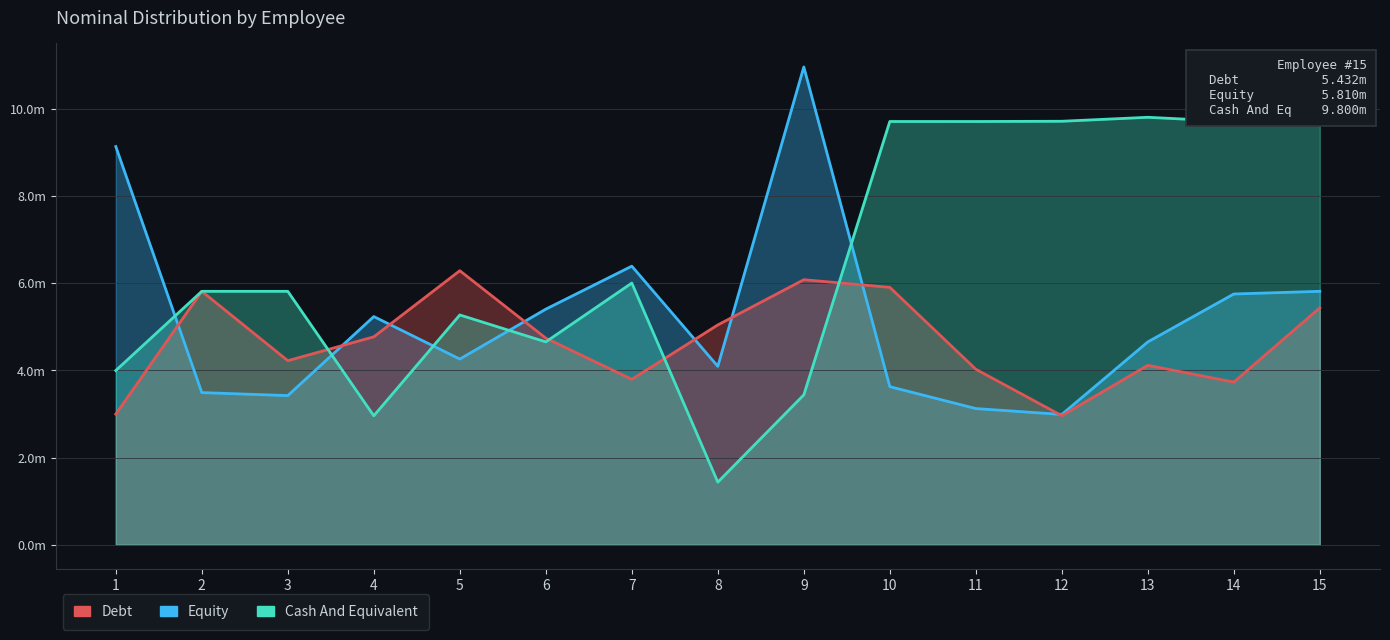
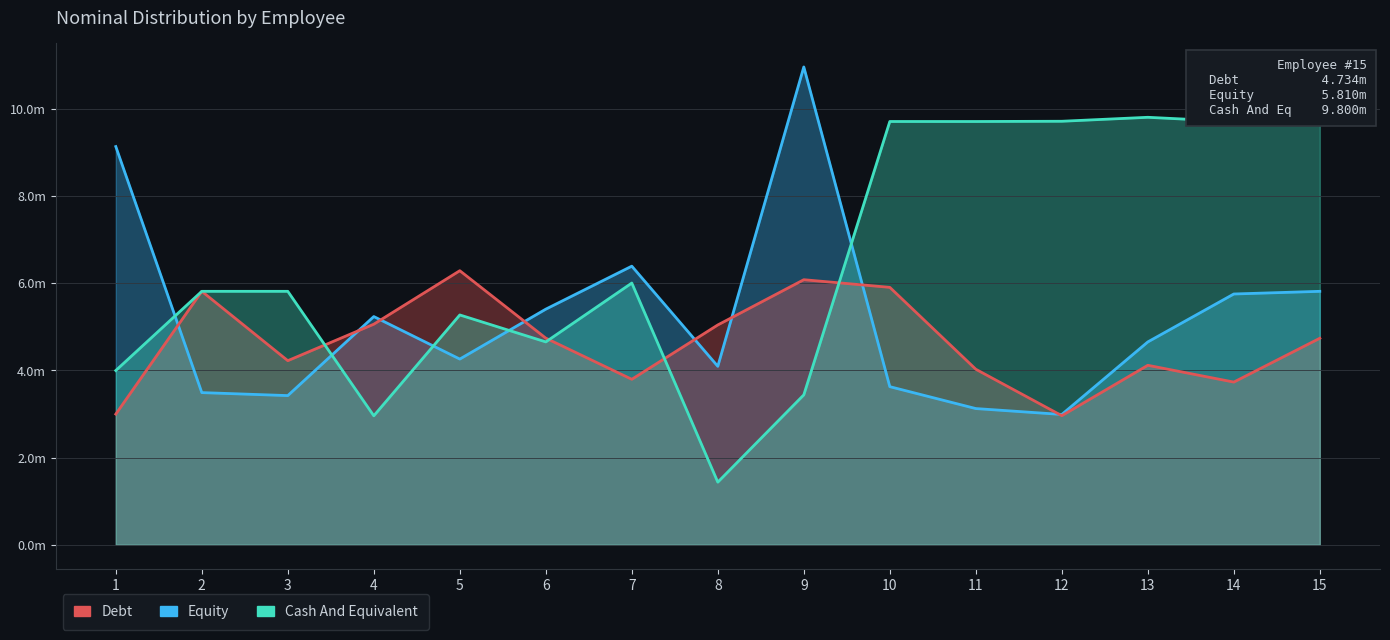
Debt, 4: 4.8m -> 5.1m
Debt, 15: 5.432m -> 4.734m
